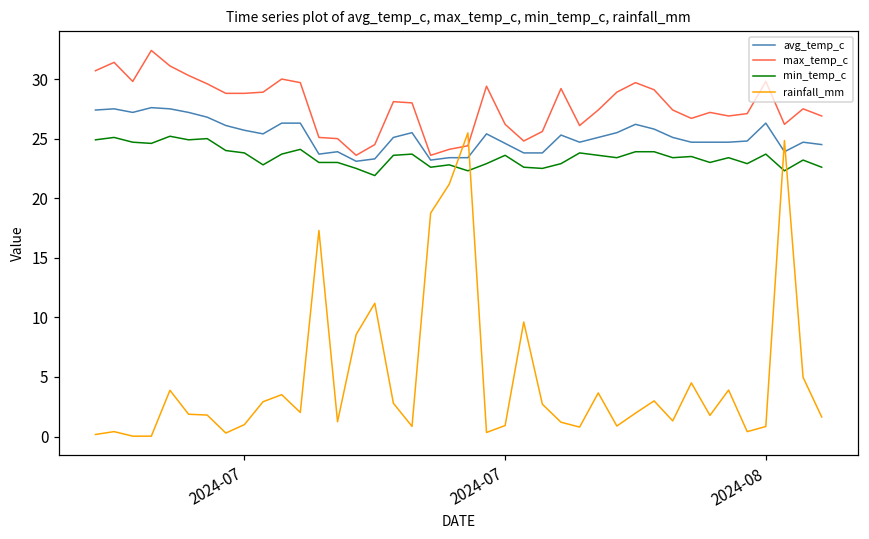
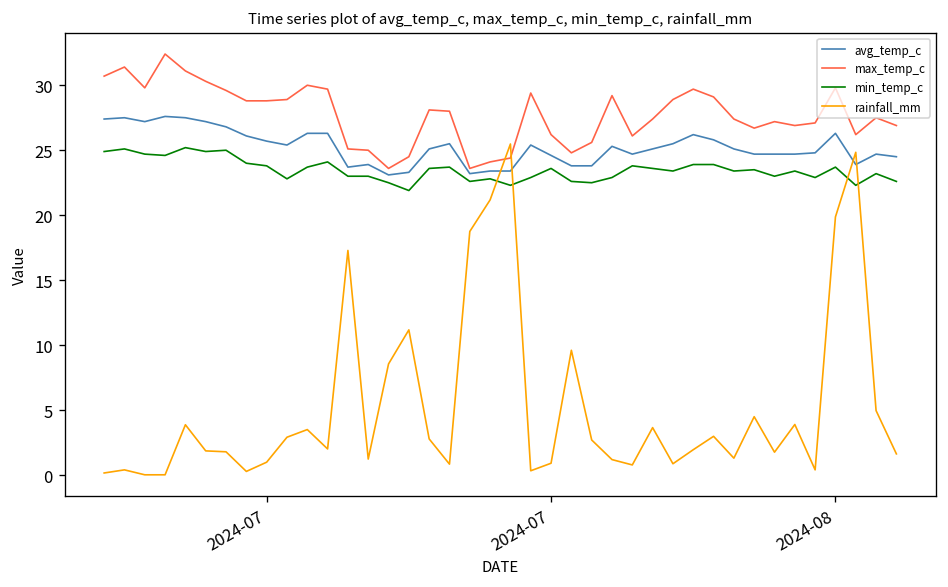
rainfall_mm, 2024-08: 0.8 -> 19.9
